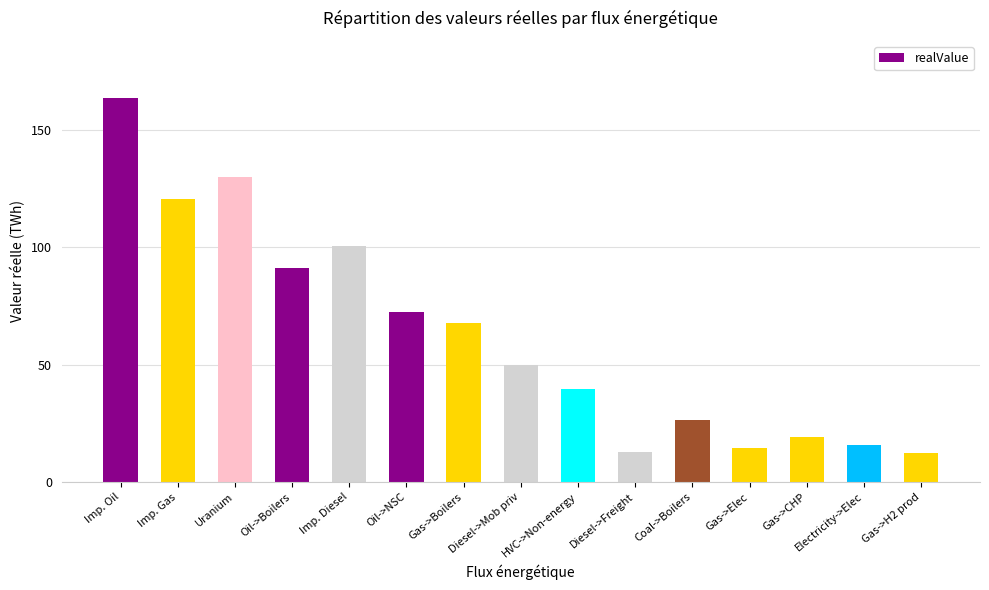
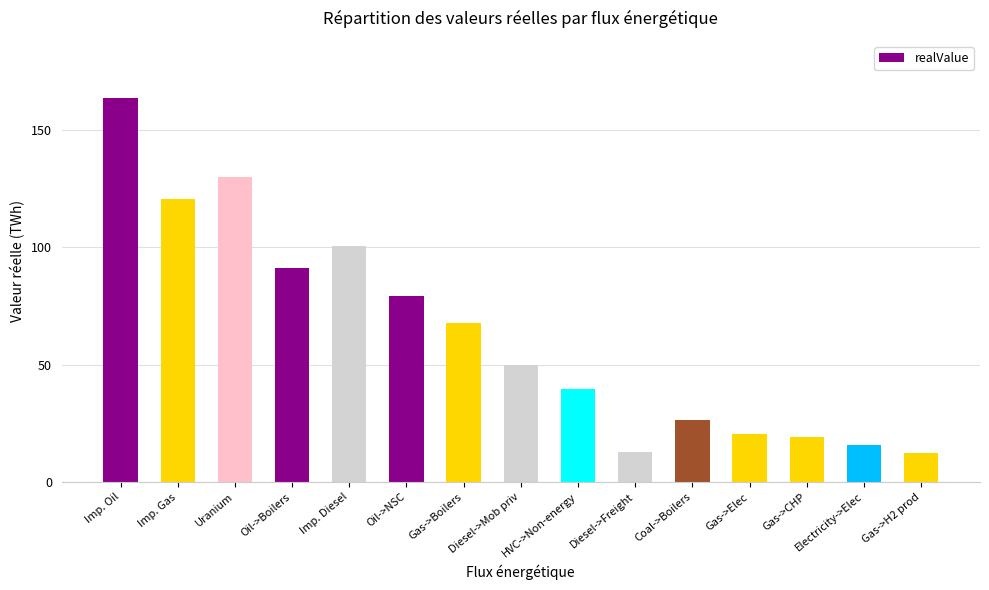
Oil->NSC: 72 -> 79
Gas->Elec: 14 -> 20
